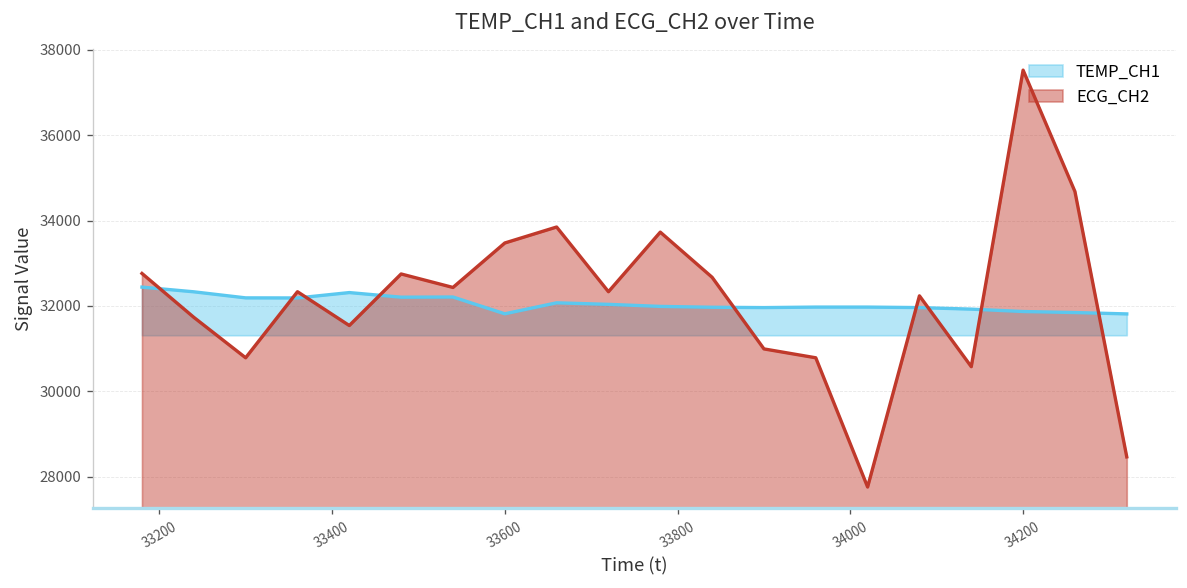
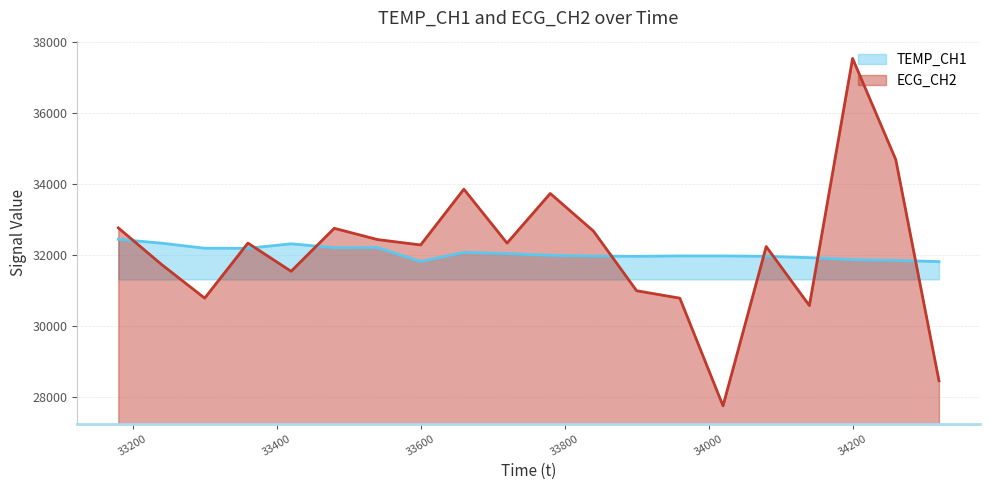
ECG_CH2, 33600: 33500 -> 32300
